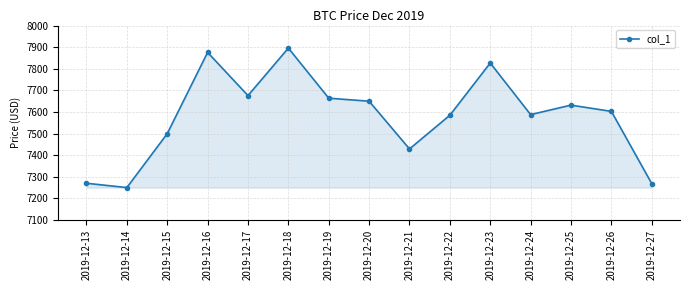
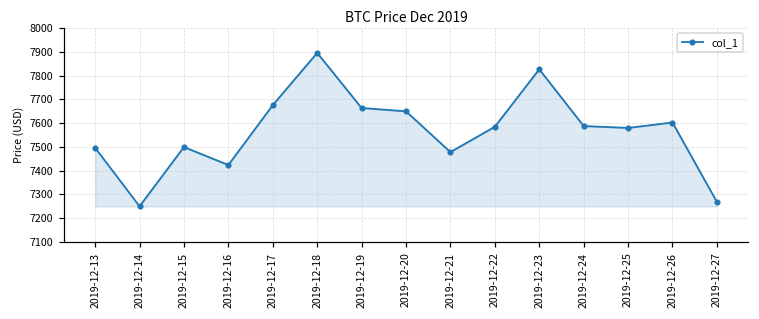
2019-12-13: 7270 -> 7500
2019-12-16: 7880 -> 7420
2019-12-21: 7430 -> 7480
2019-12-25: 7630 -> 7580
